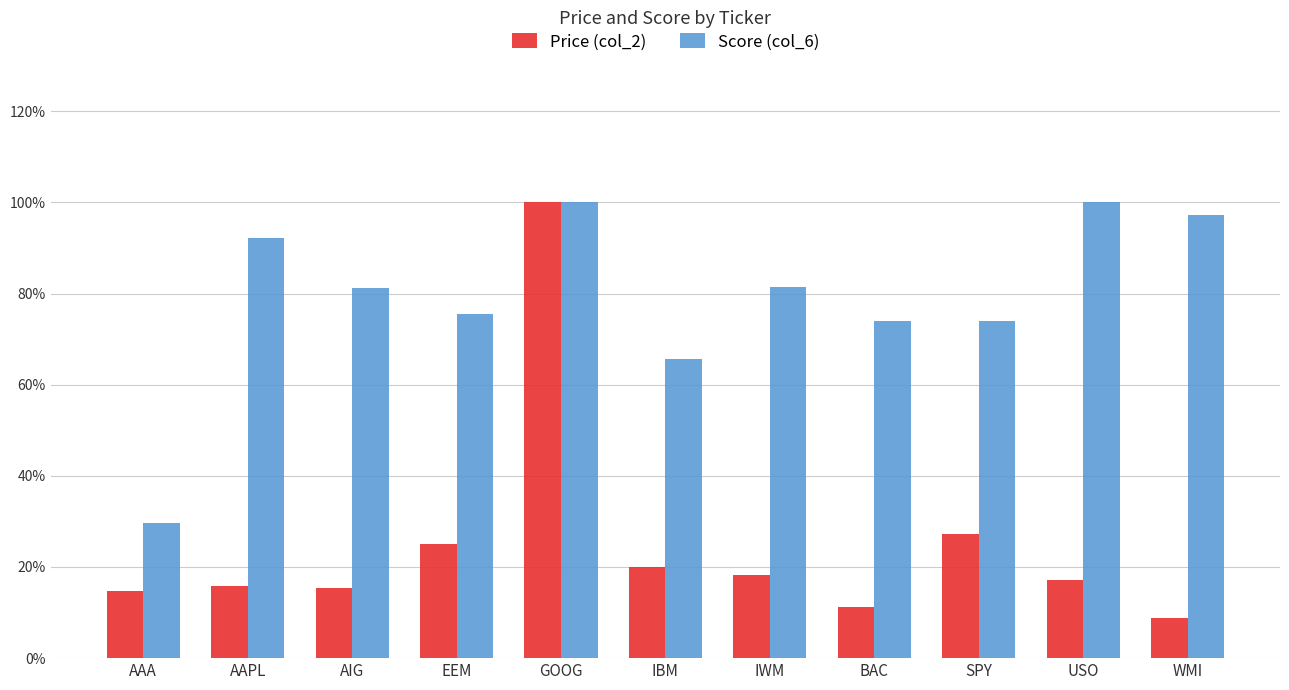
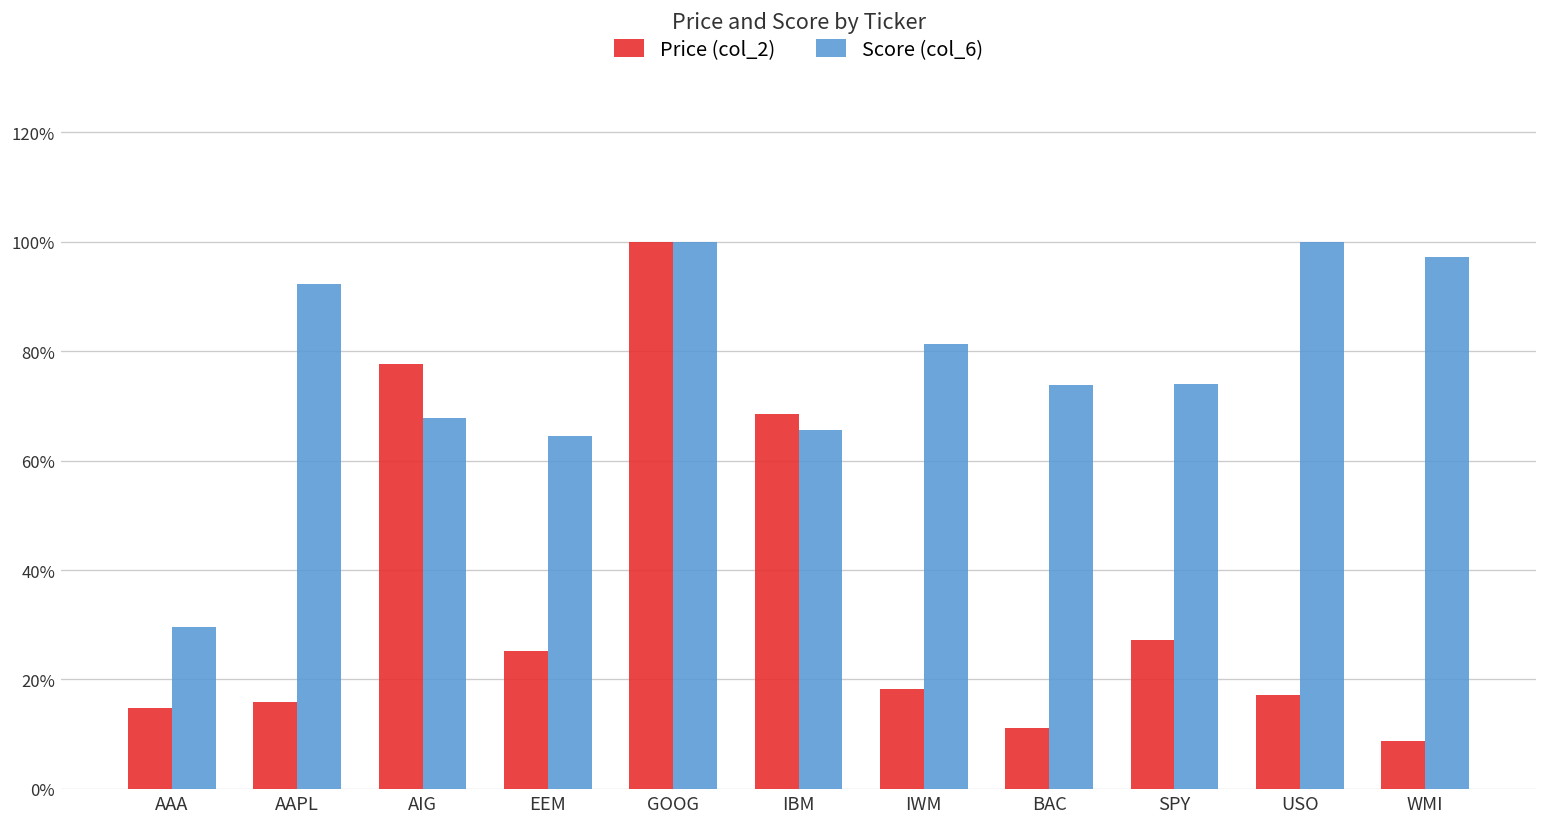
Price (col_2), AIG: 15% -> 78%
Score (col_6), AIG: 81% -> 68%
Score (col_6), EEM: 76% -> 64%
Price (col_2), IBM: 20% -> 68%
